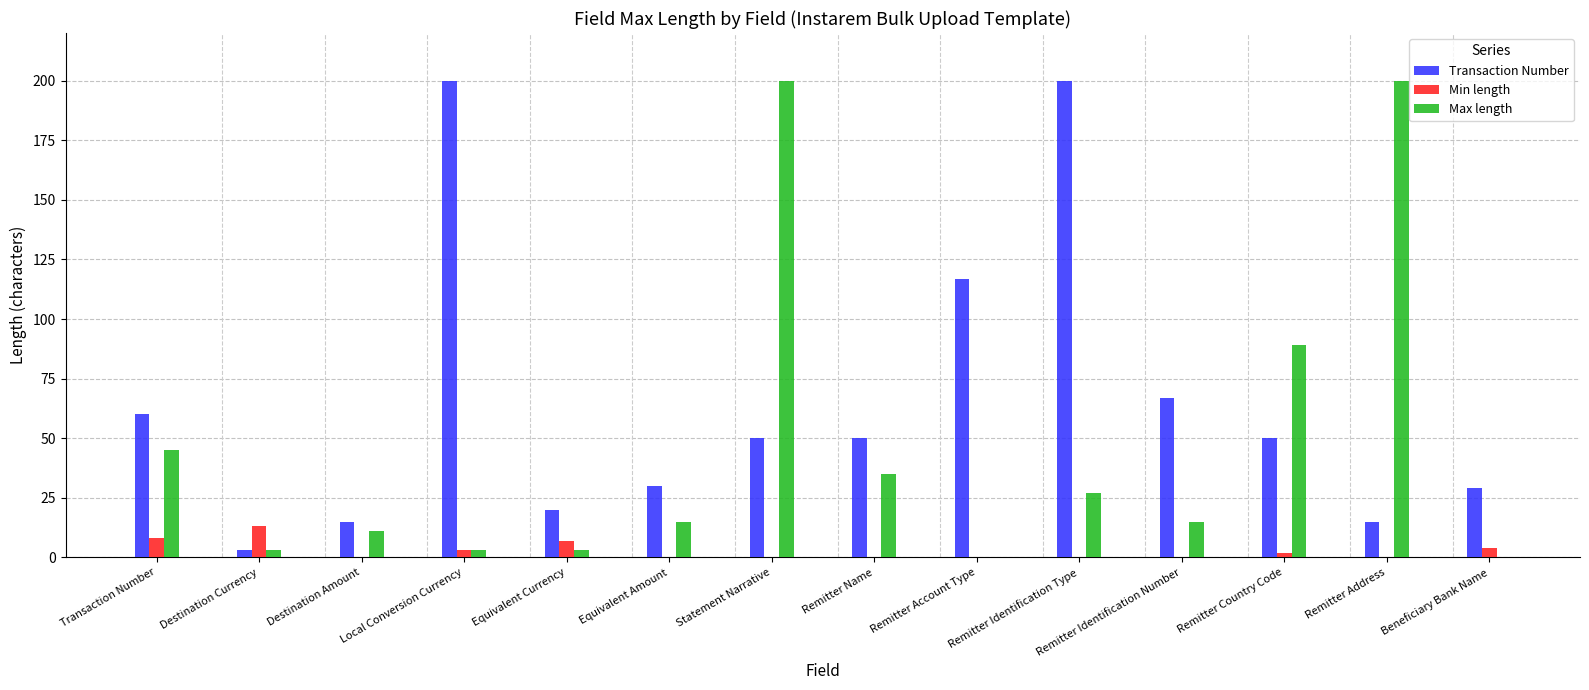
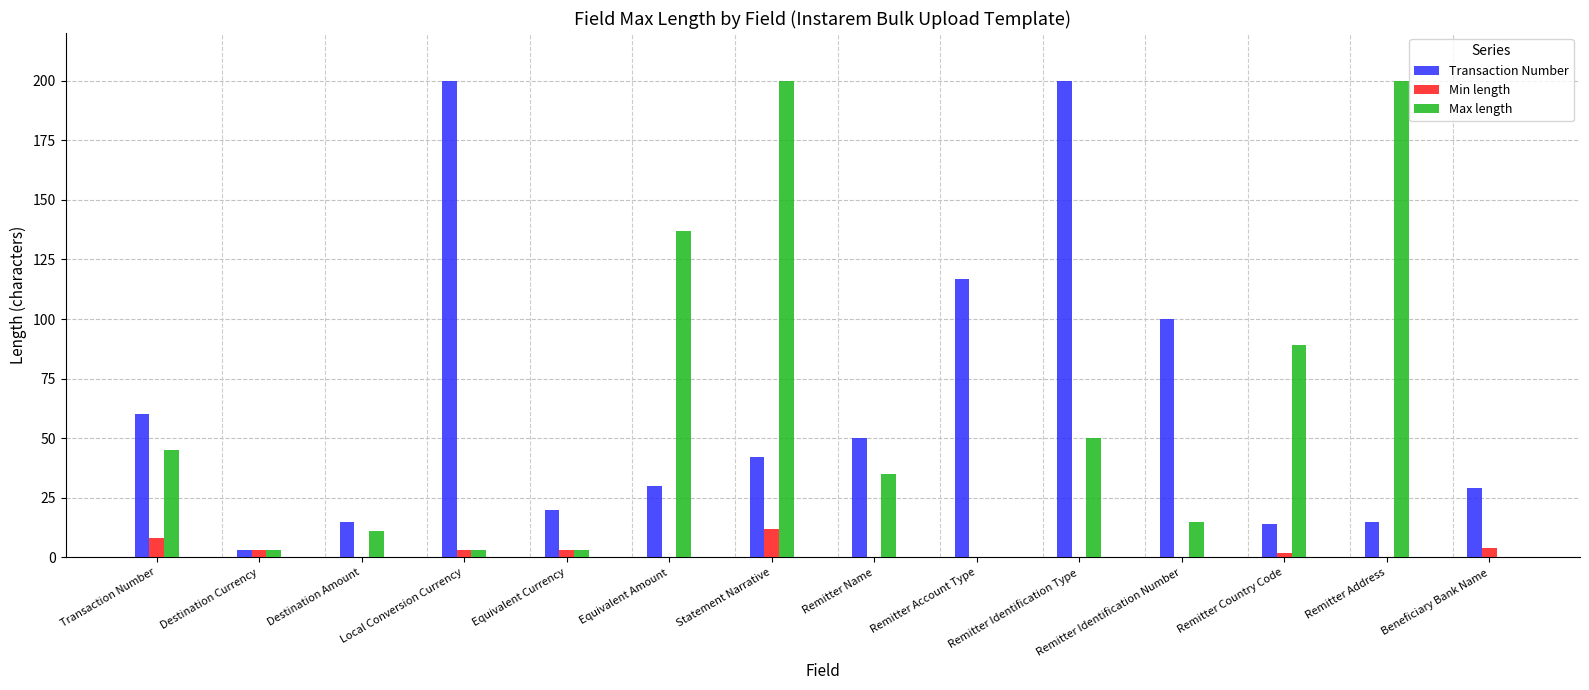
Min length, Destination Currency: 13 -> 3
Min length, Equivalent Currency: 7 -> 3
Max length, Equivalent Amount: 15 -> 137
Transaction Number, Statement Narrative: 50 -> 42
Min length, Statement Narrative: 0 -> 12
Max length, Remitter Identification Type: 27 -> 50
Transaction Number, Remitter Identification Number: 67 -> 100
Transaction Number, Remitter Country Code: 50 -> 14
